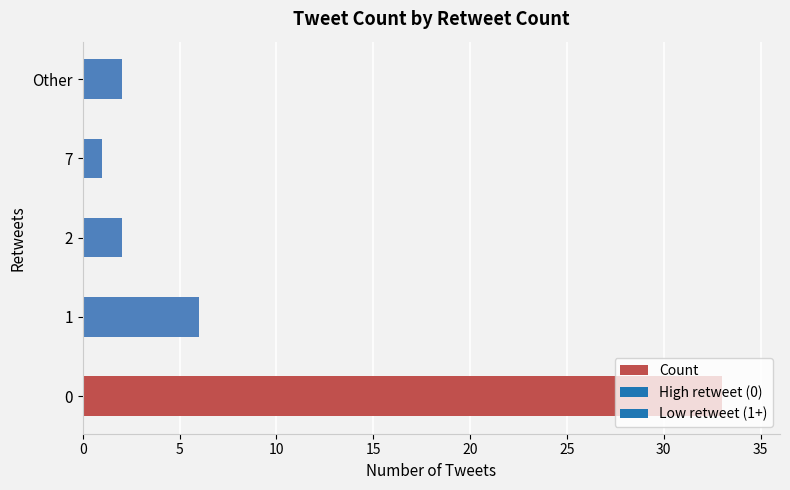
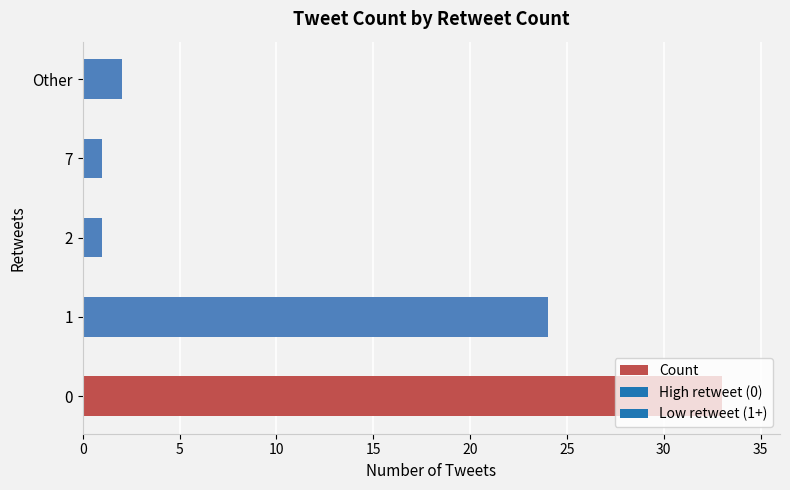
2: 2 -> 1
1: 6 -> 24
